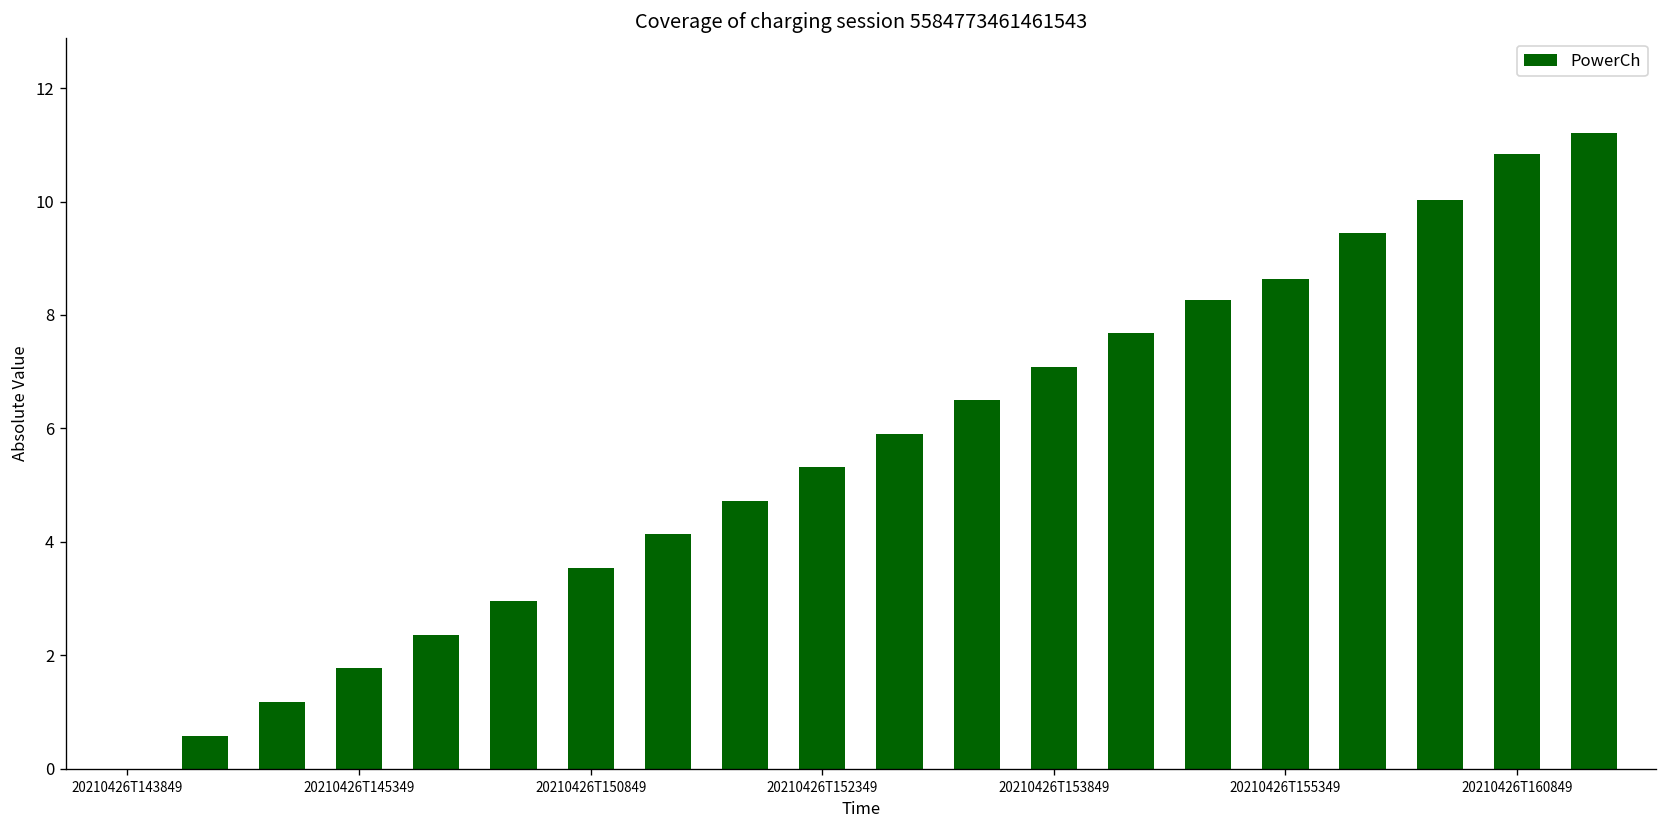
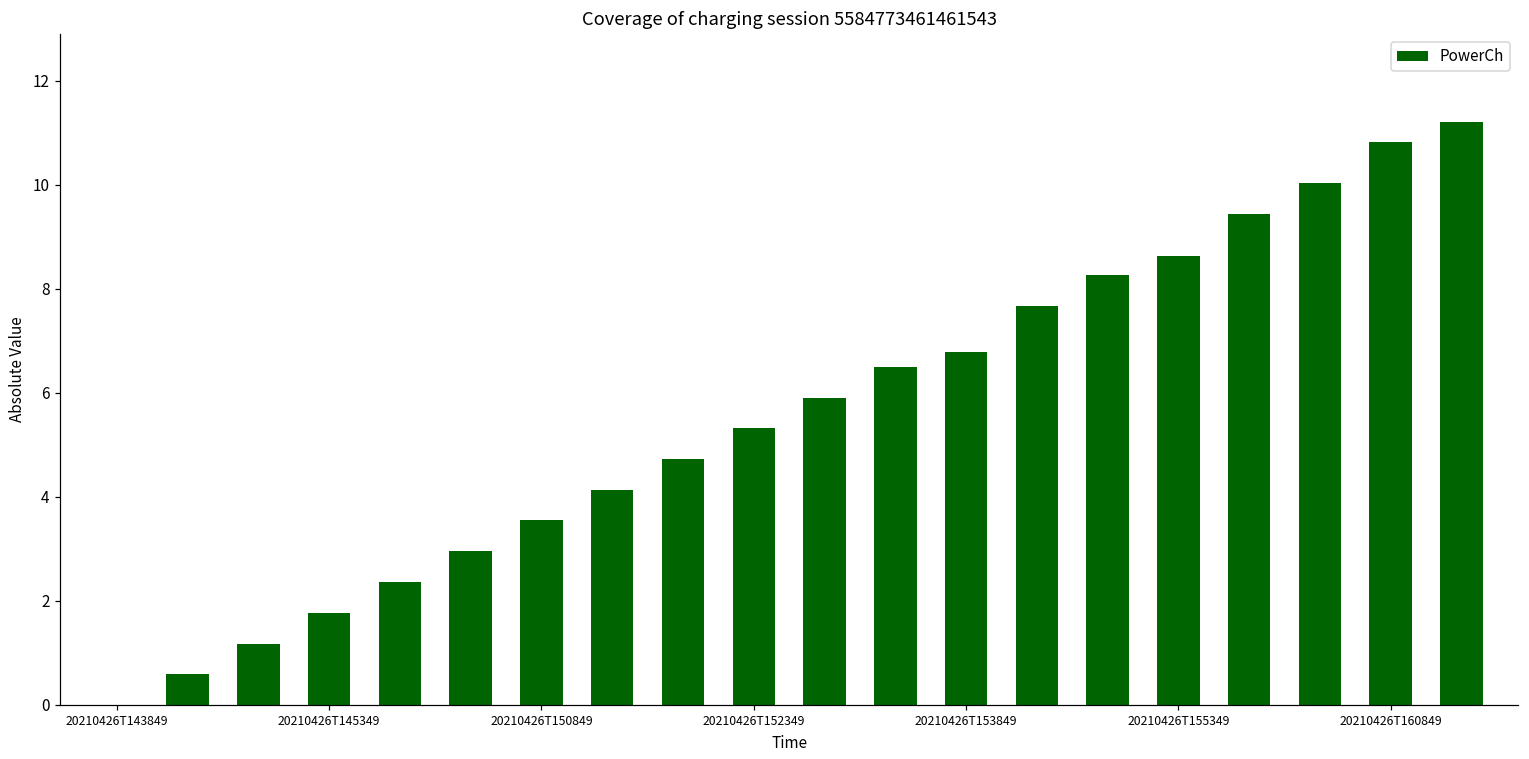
20210426T153849: 7.1 -> 6.8
